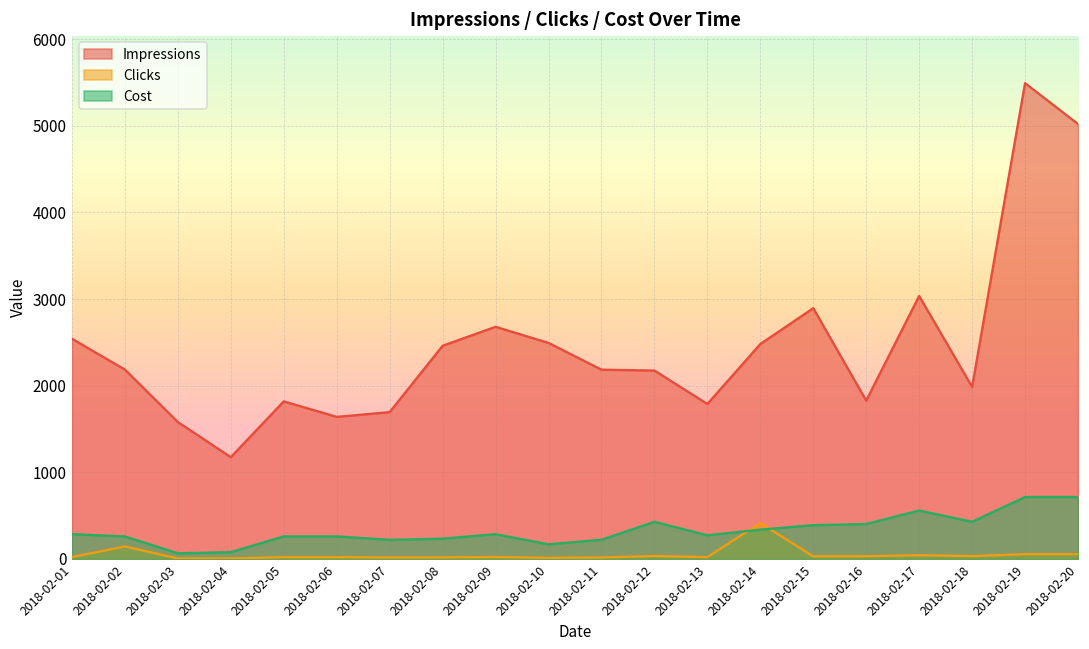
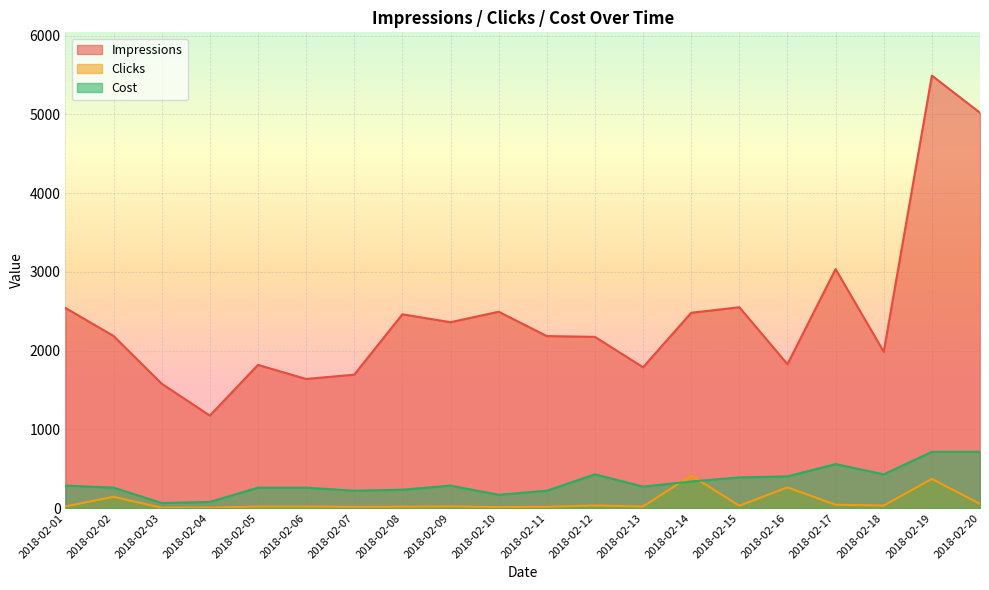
Impressions, 2018-02-09: 2700 -> 2400
Impressions, 2018-02-15: 2900 -> 2600
Clicks, 2018-02-16: 0 -> 300
Clicks, 2018-02-19: 100 -> 400
